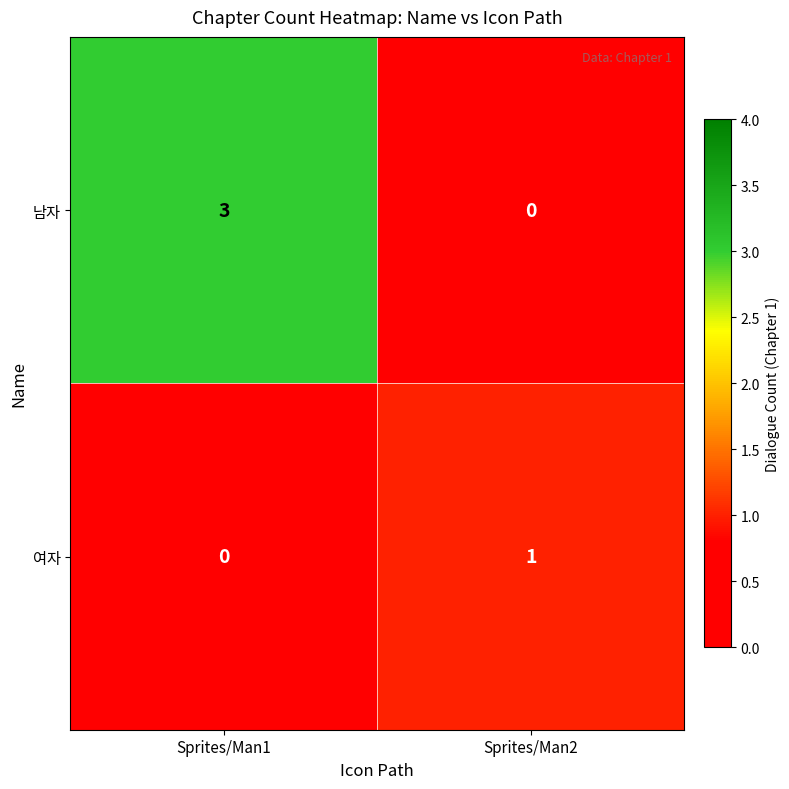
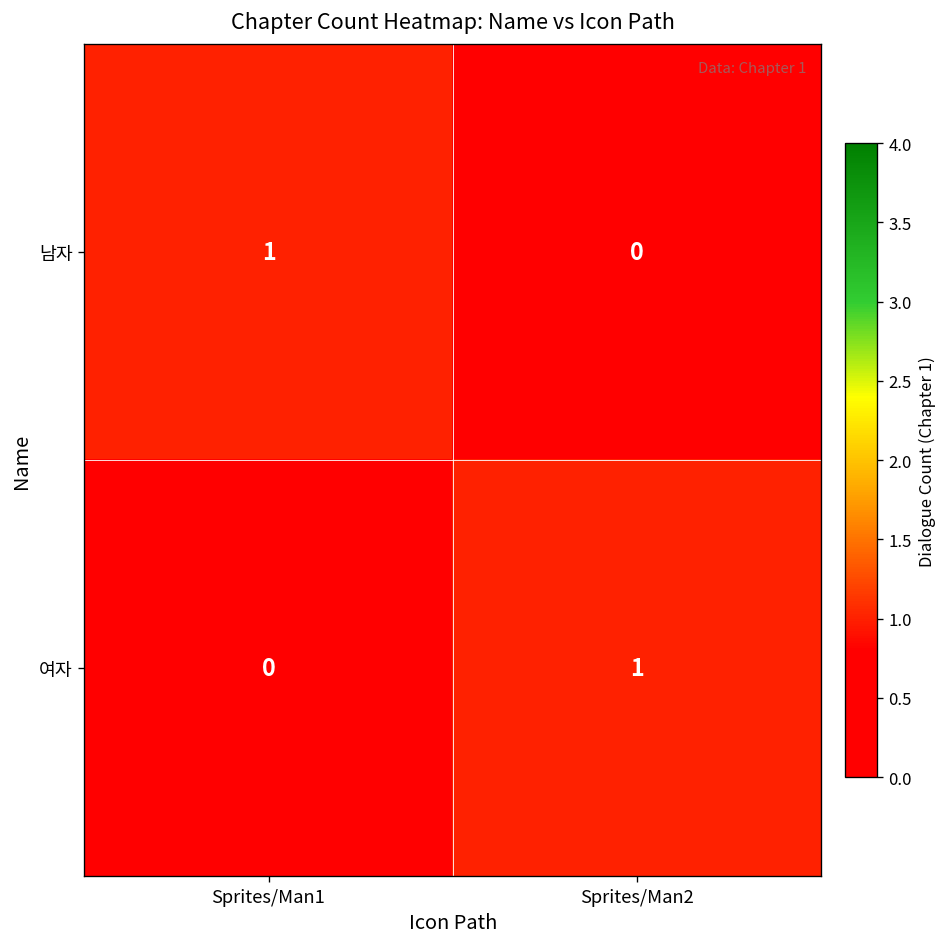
남자, Sprites/Man1: 3 -> 1
